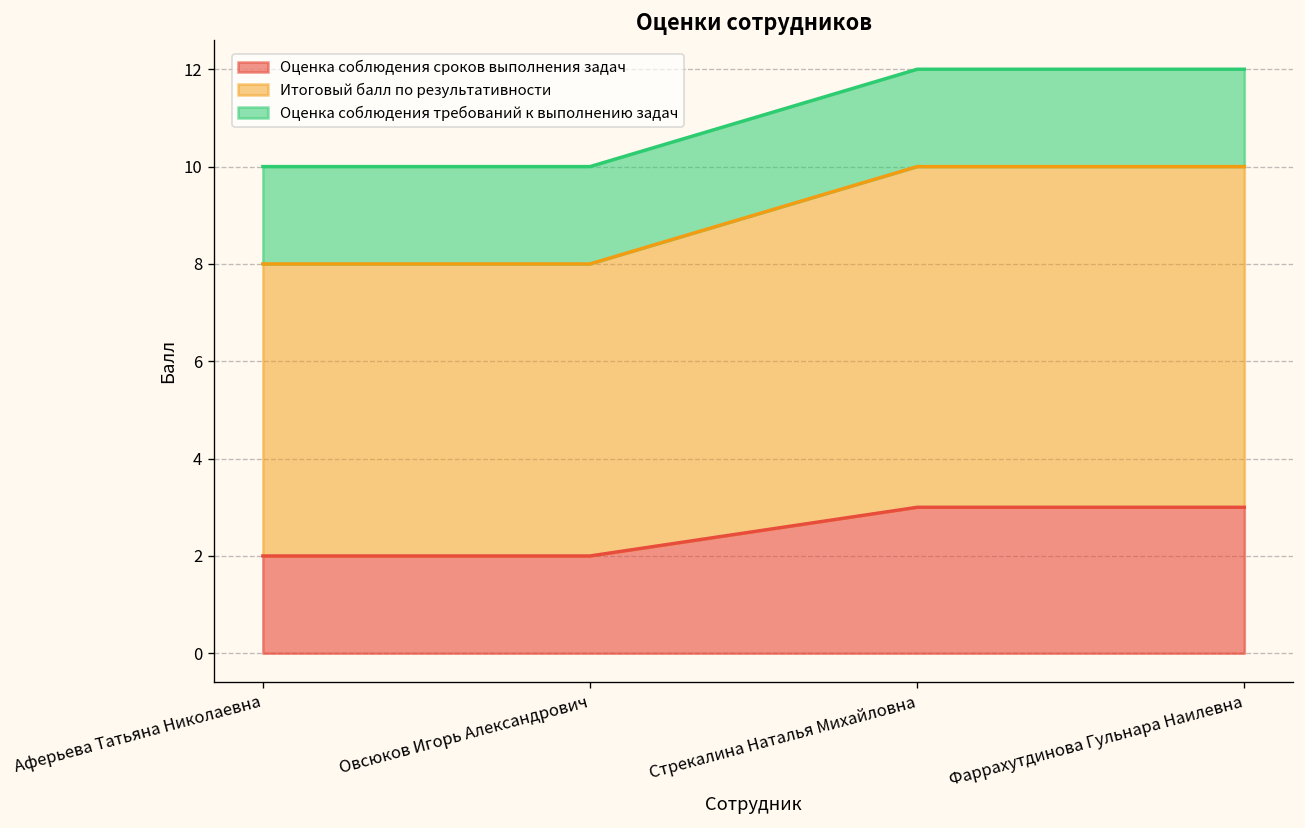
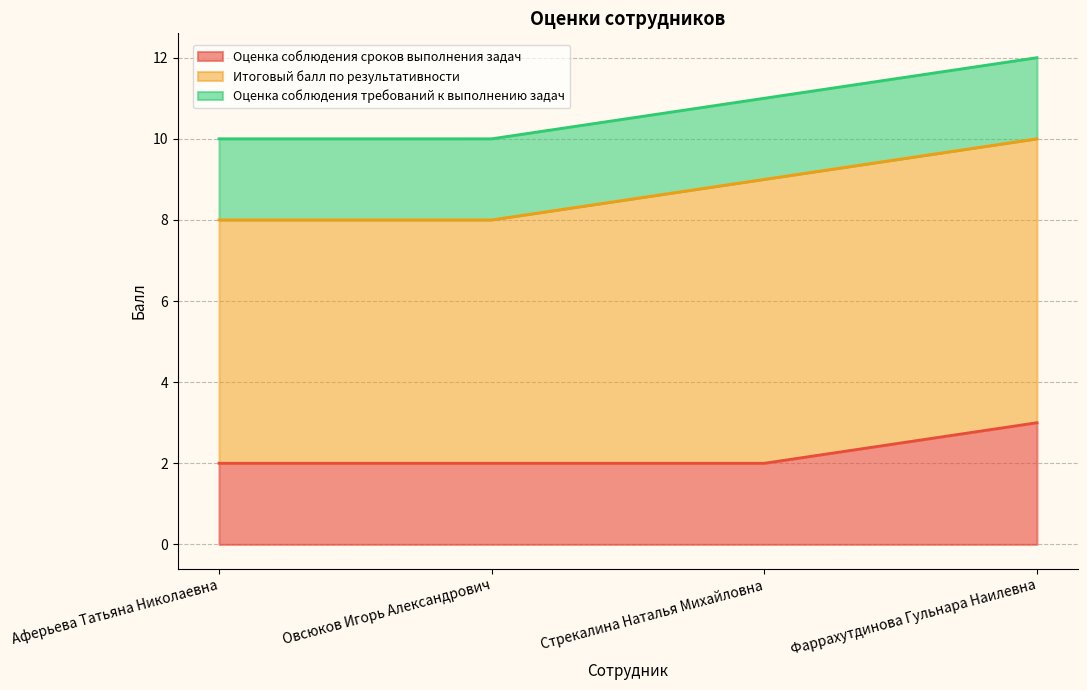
Оценка соблюдения сроков выполнения задач, Стрекалина Наталья Михайловна: 3 -> 2
